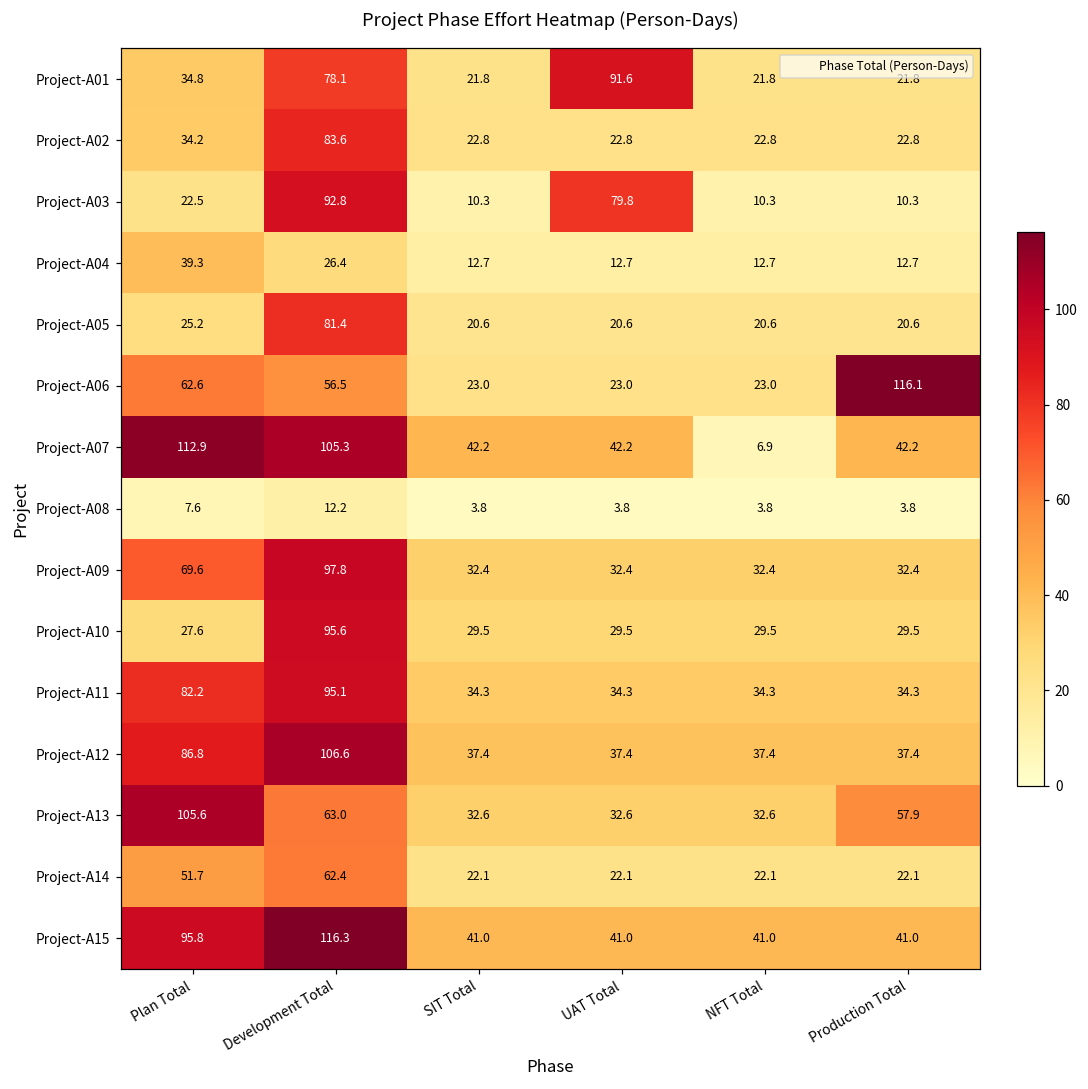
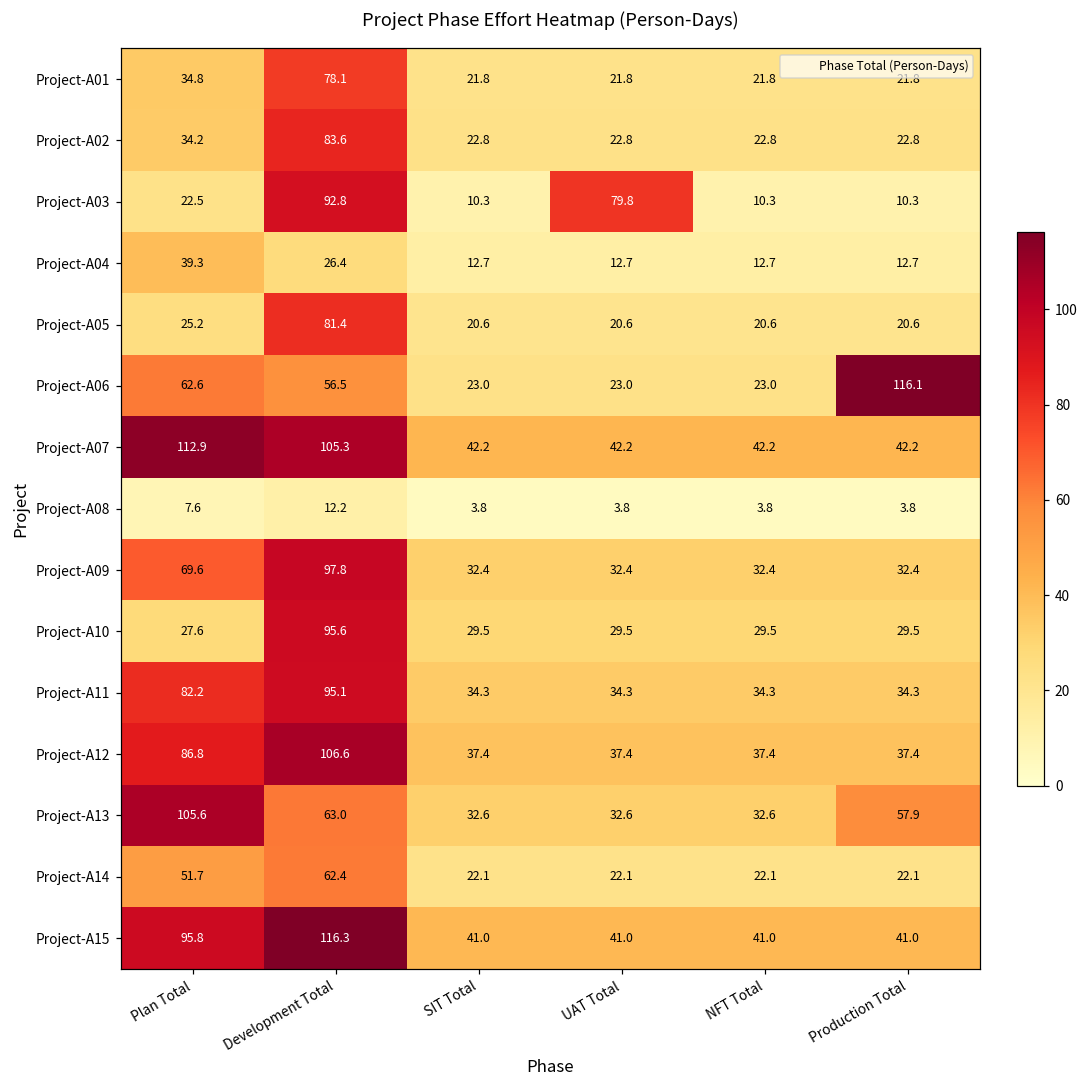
Project-A01, UAT Total: 91.6 -> 21.8
Project-A07, NFT Total: 6.9 -> 42.2
